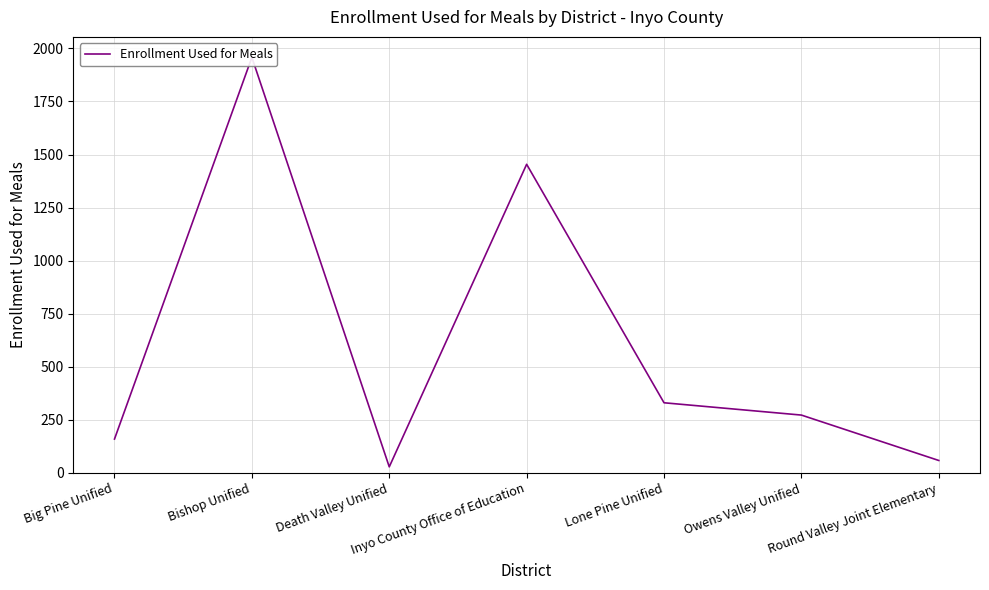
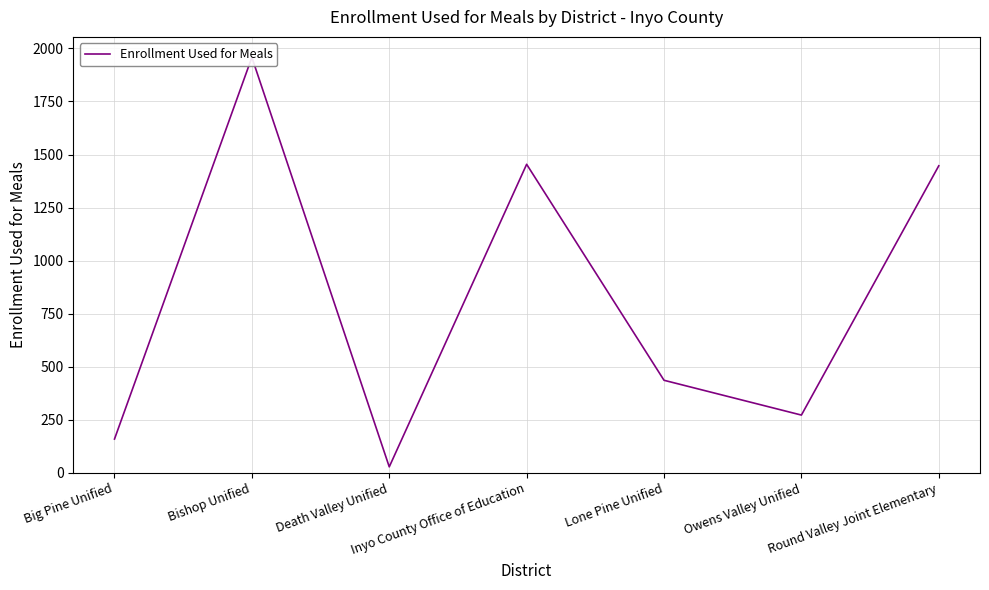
Lone Pine Unified: 330 -> 440
Round Valley Joint Elementary: 60 -> 1450
